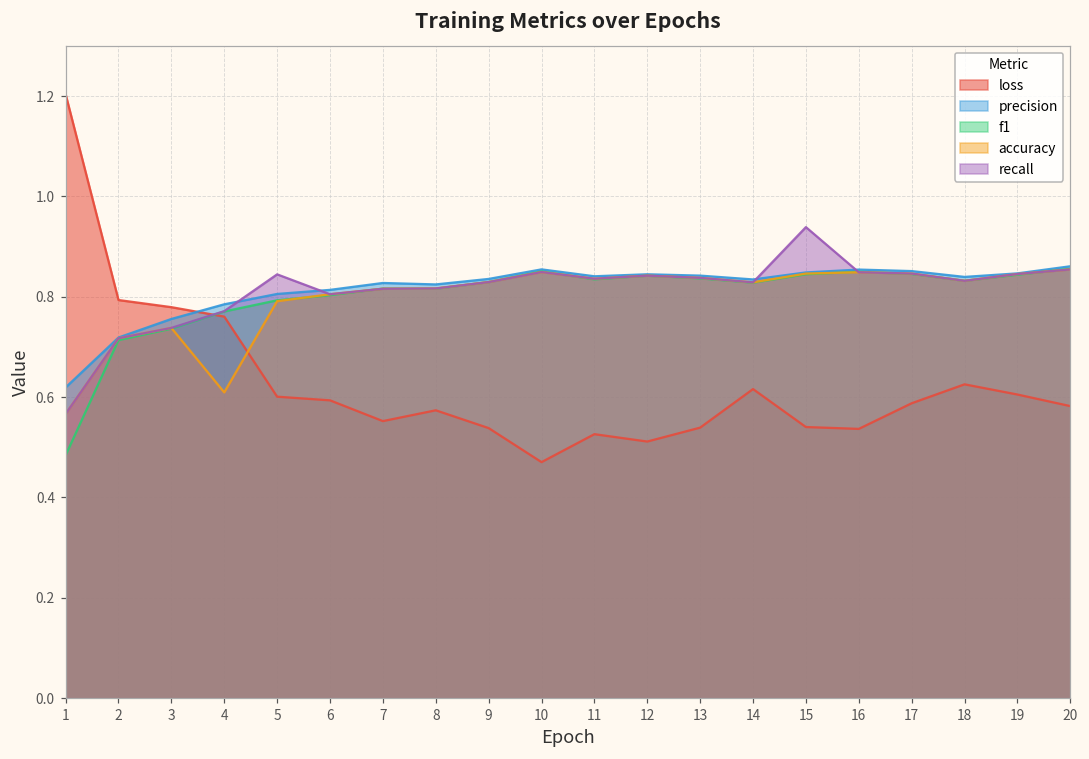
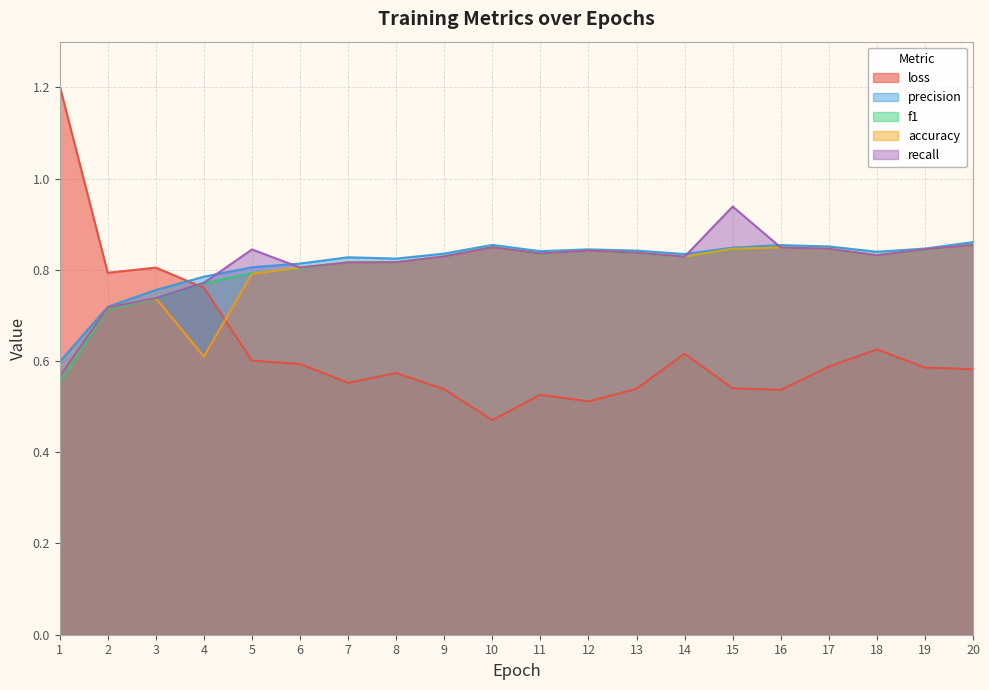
precision, 1: 0.62 -> 0.60
f1, 1: 0.48 -> 0.55
loss, 3: 0.78 -> 0.80
loss, 19: 0.61 -> 0.59
